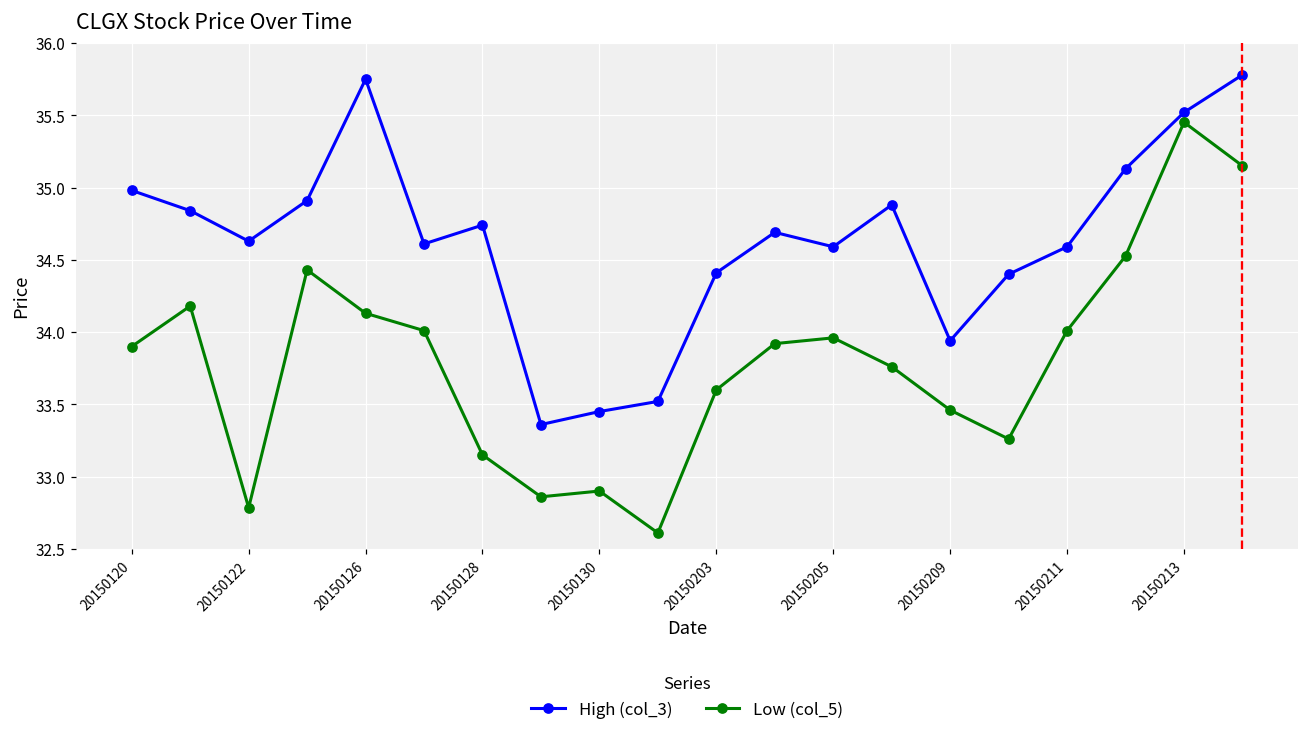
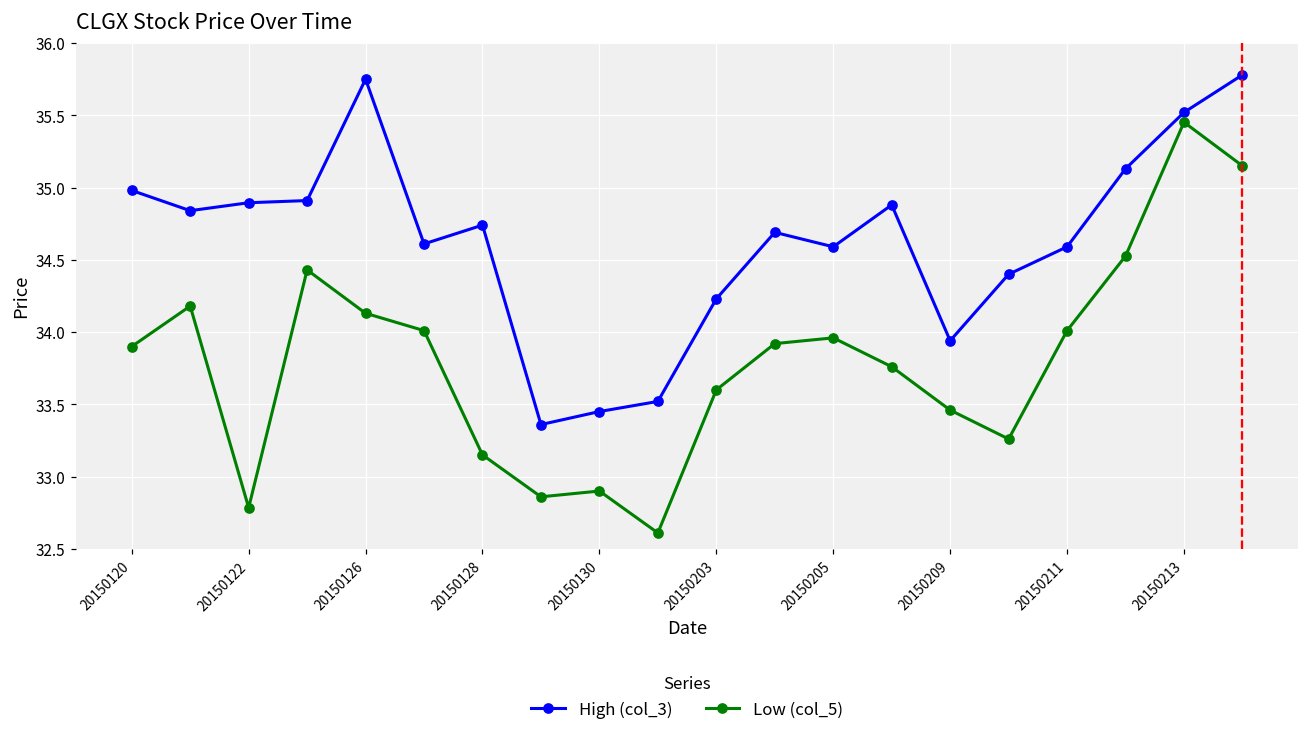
High (col_3), 20150122: 34.63 -> 34.90
High (col_3), 20150203: 34.41 -> 34.23
